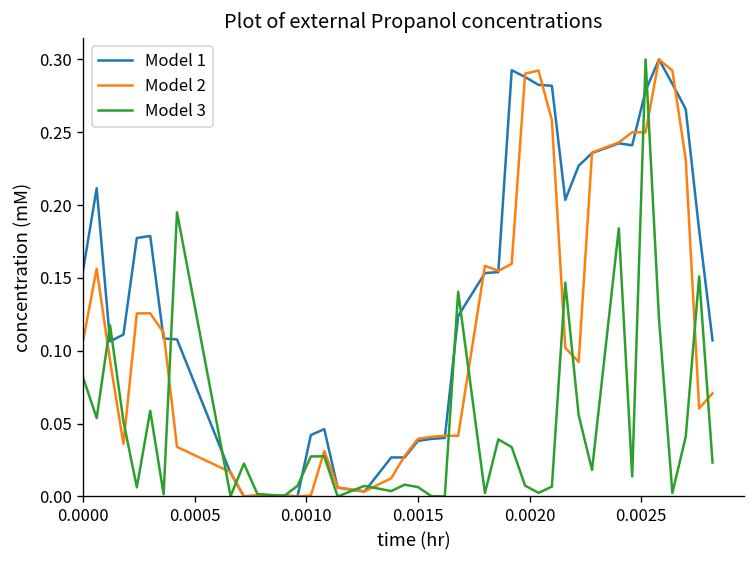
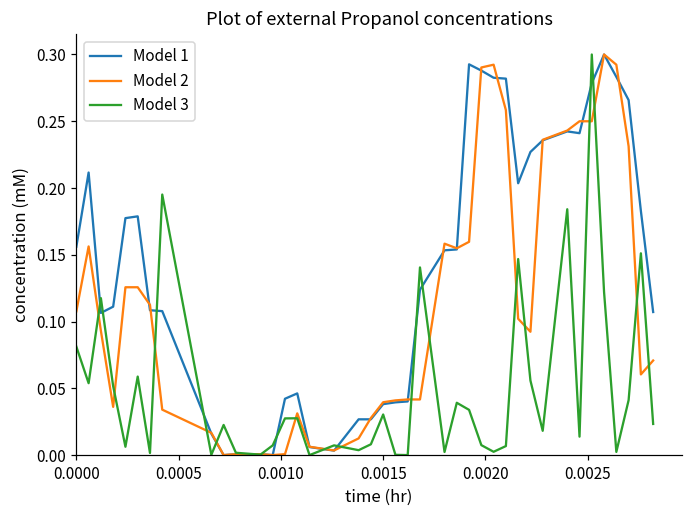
Model 3, 0.0015: 0.006 -> 0.030
